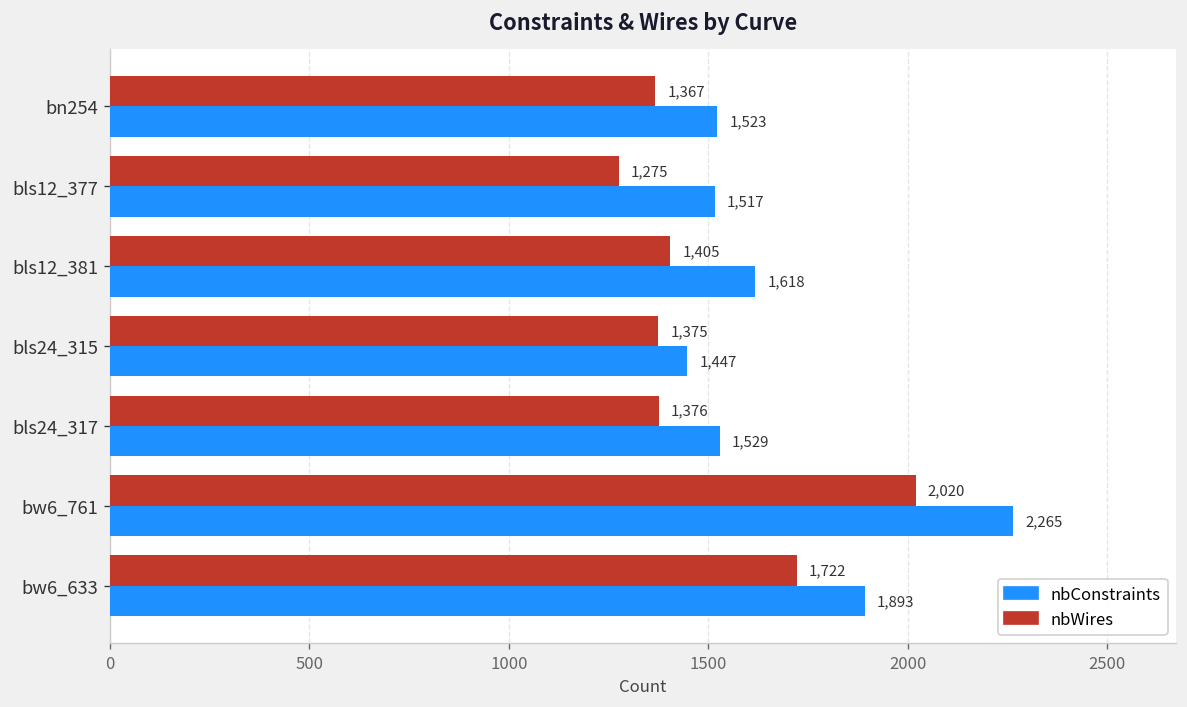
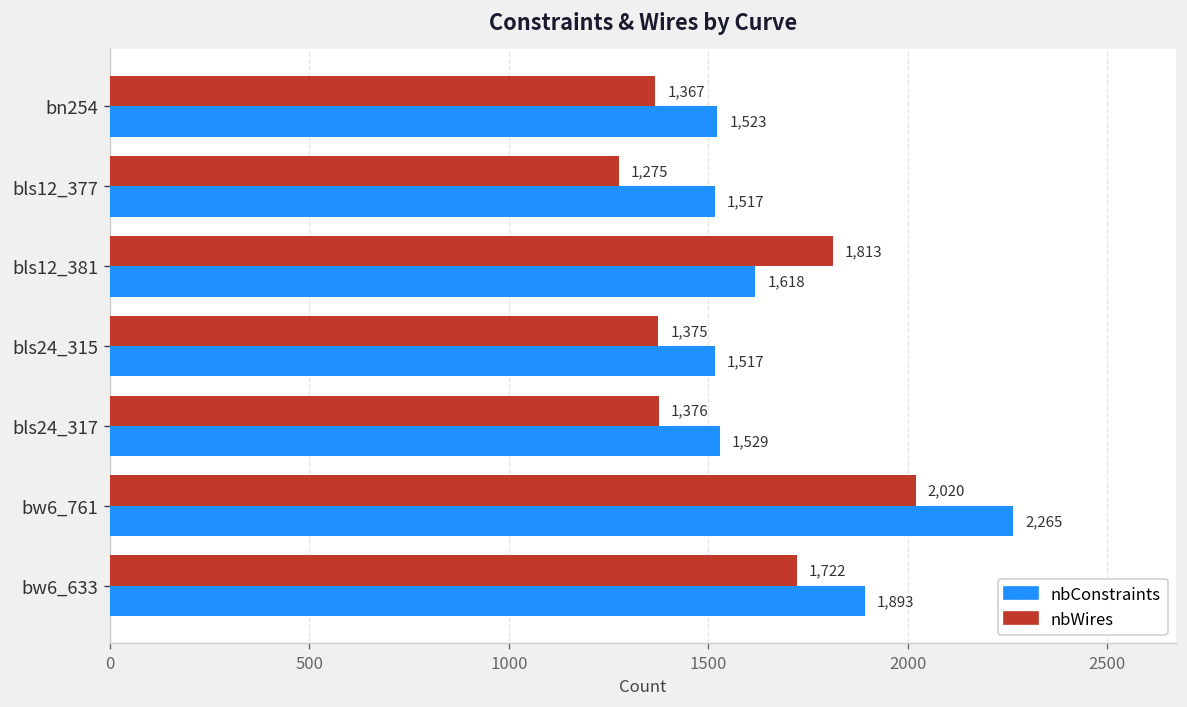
nbWires, bls12_381: 1,405 -> 1,813
nbConstraints, bls24_315: 1,447 -> 1,517
